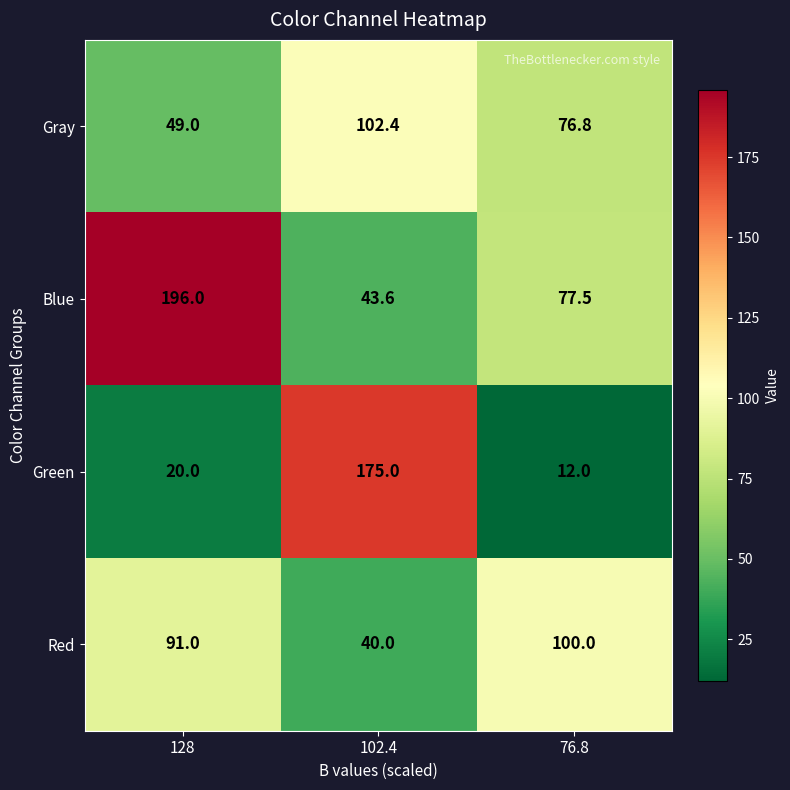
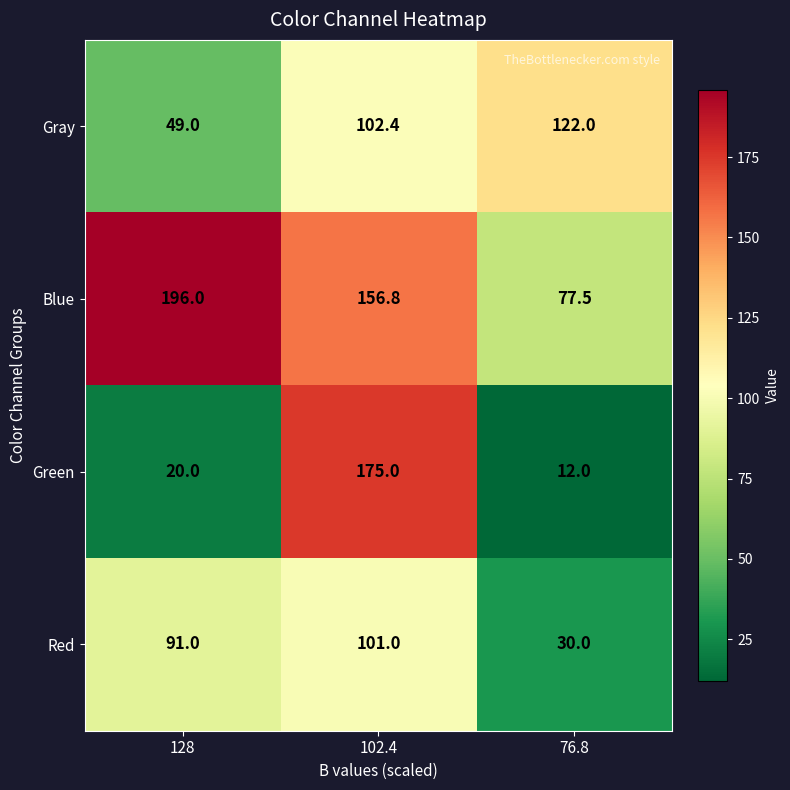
Gray, 76.8: 76.8 -> 122.0
Blue, 102.4: 43.6 -> 156.8
Red, 102.4: 40.0 -> 101.0
Red, 76.8: 100.0 -> 30.0
